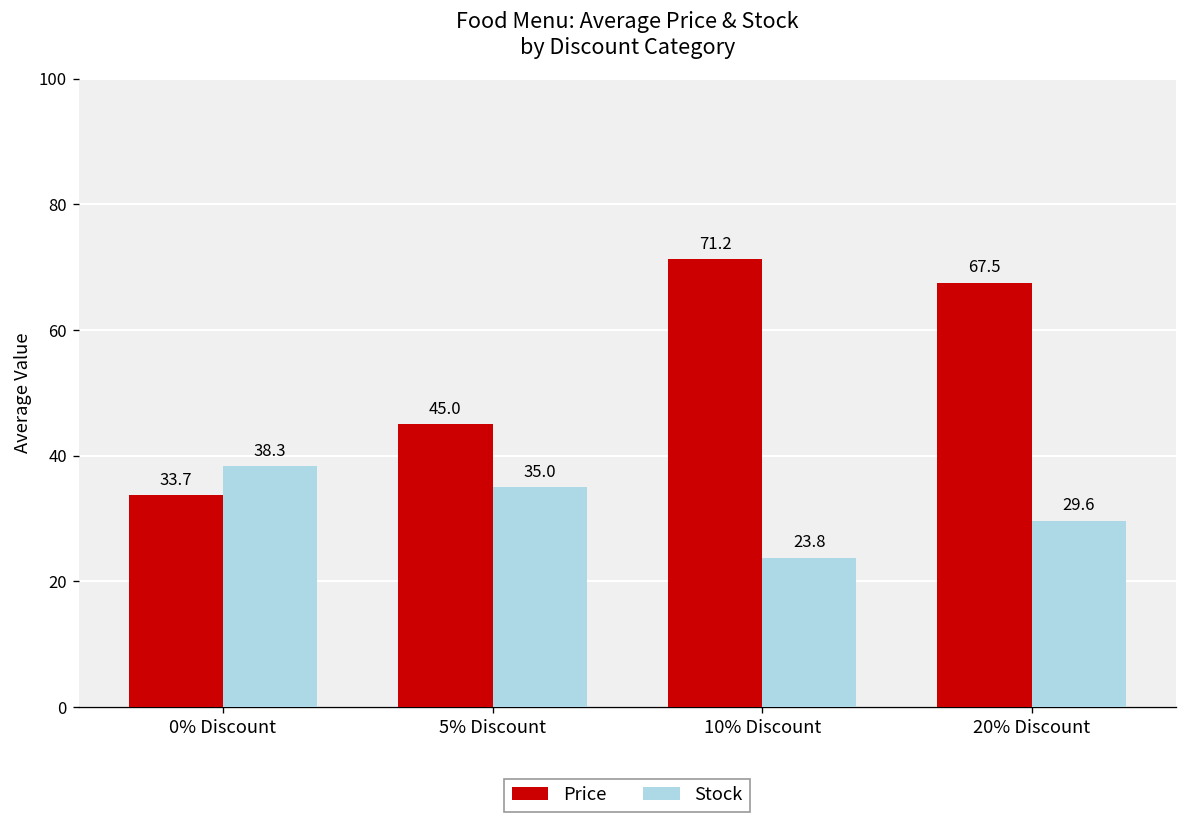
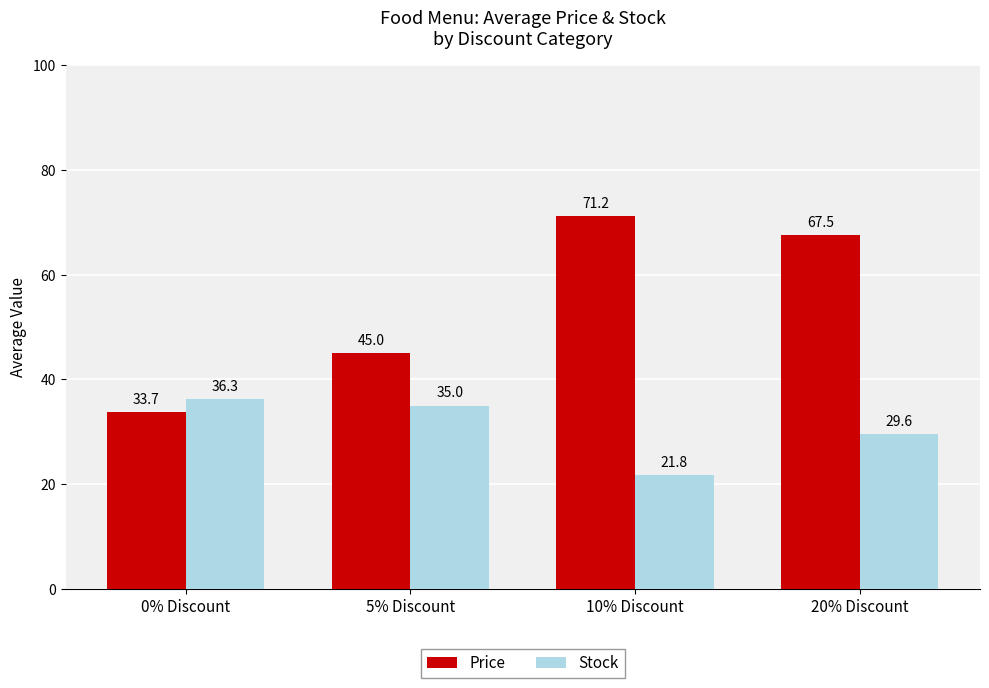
Stock, 0% Discount: 38.3 -> 36.3
Stock, 10% Discount: 23.8 -> 21.8
